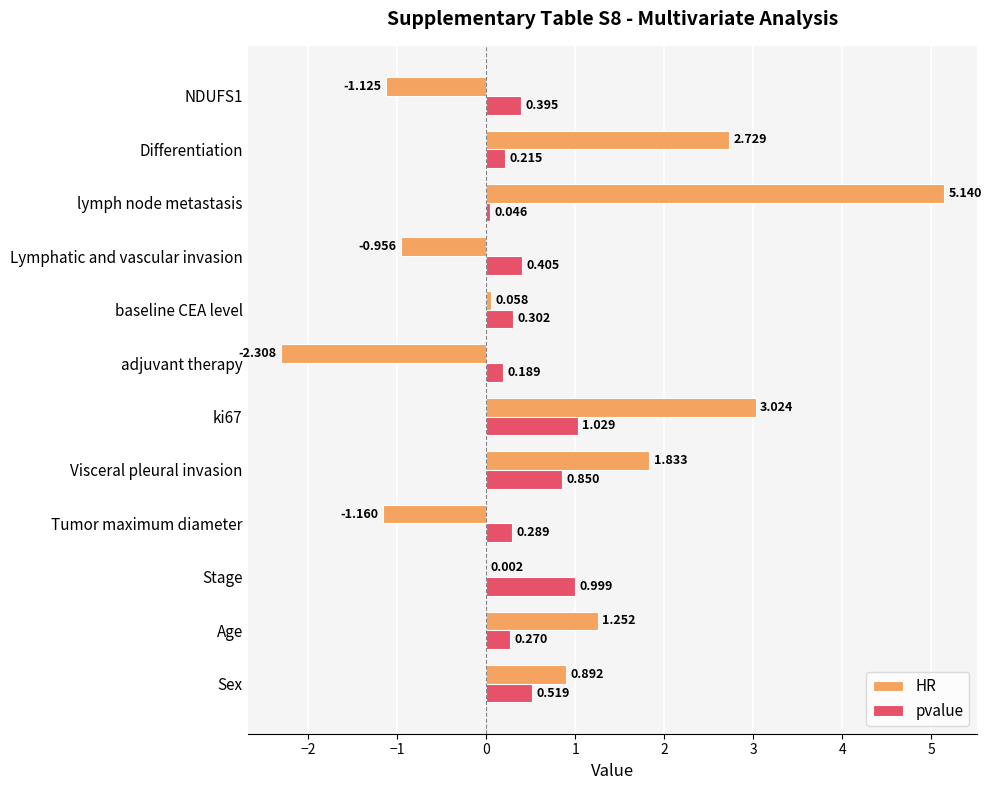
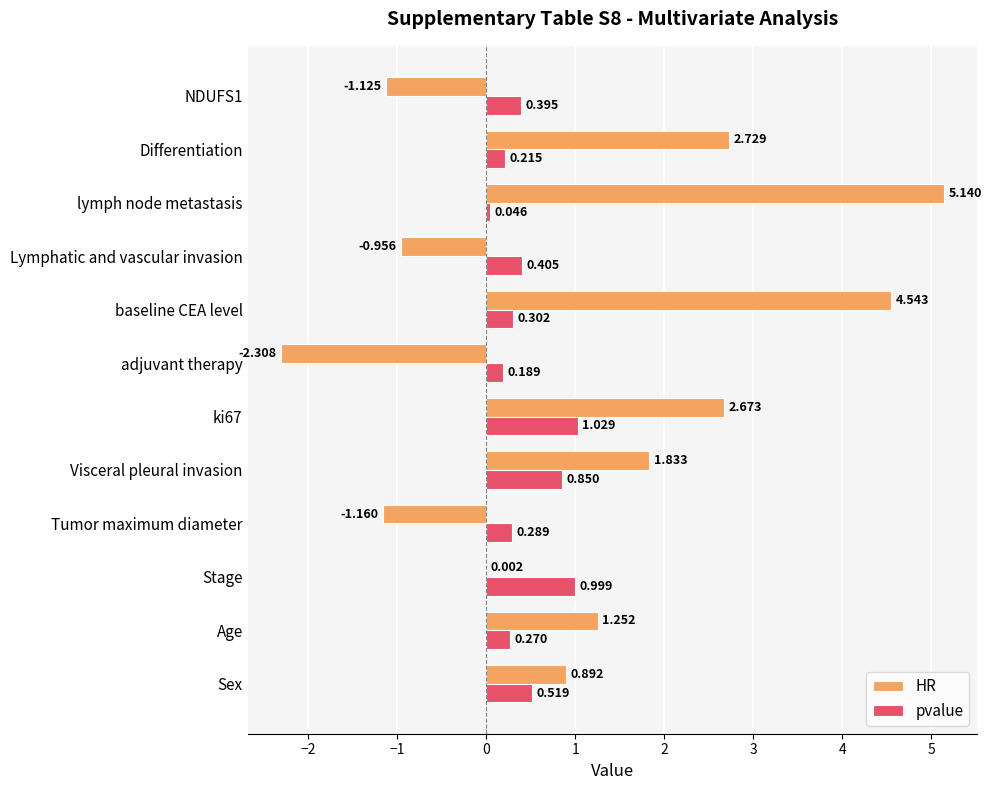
HR, baseline CEA level: 0.058 -> 4.543
HR, ki67: 3.024 -> 2.673
